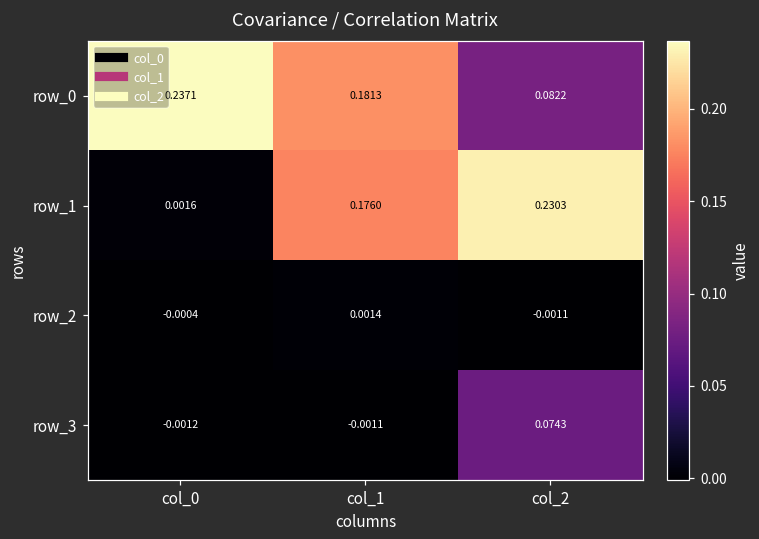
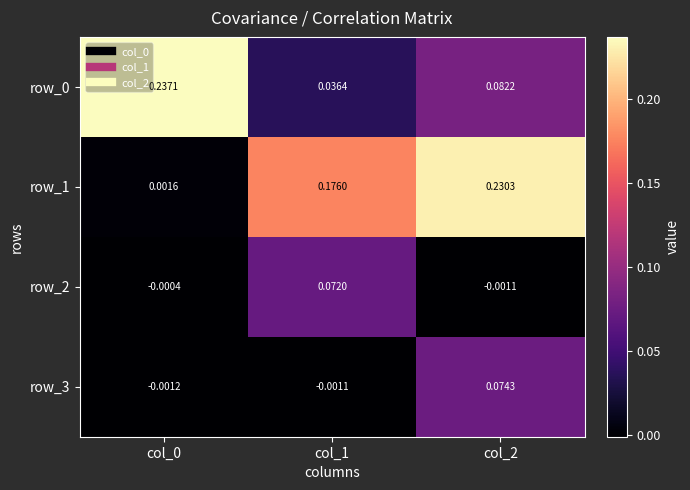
row_0, col_1: 0.1813 -> 0.0364
row_2, col_1: 0.0014 -> 0.0720
